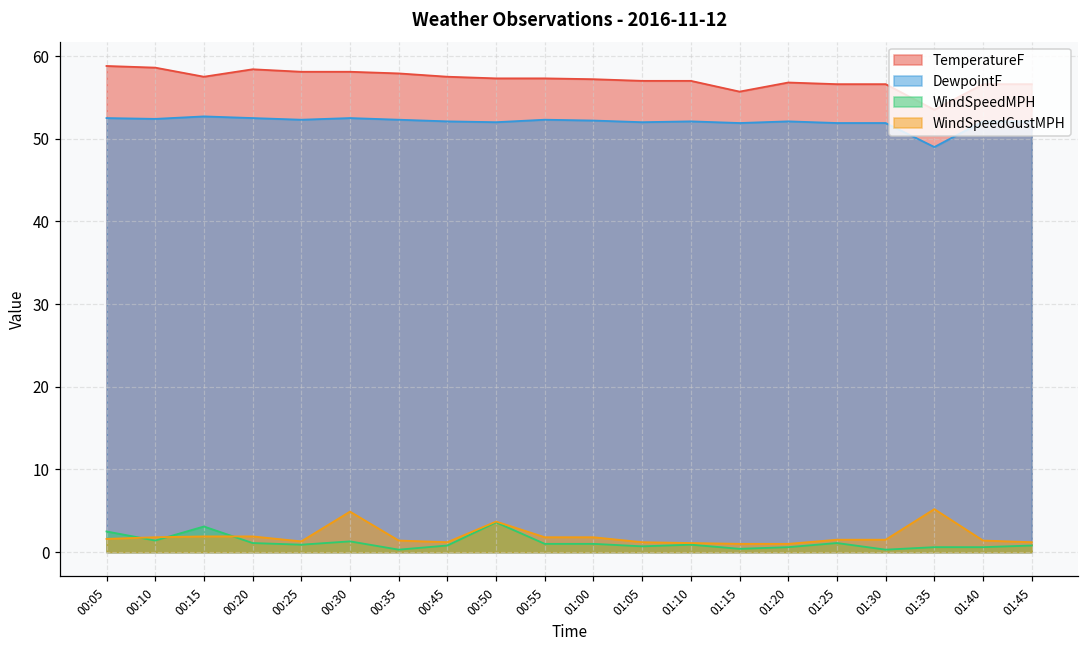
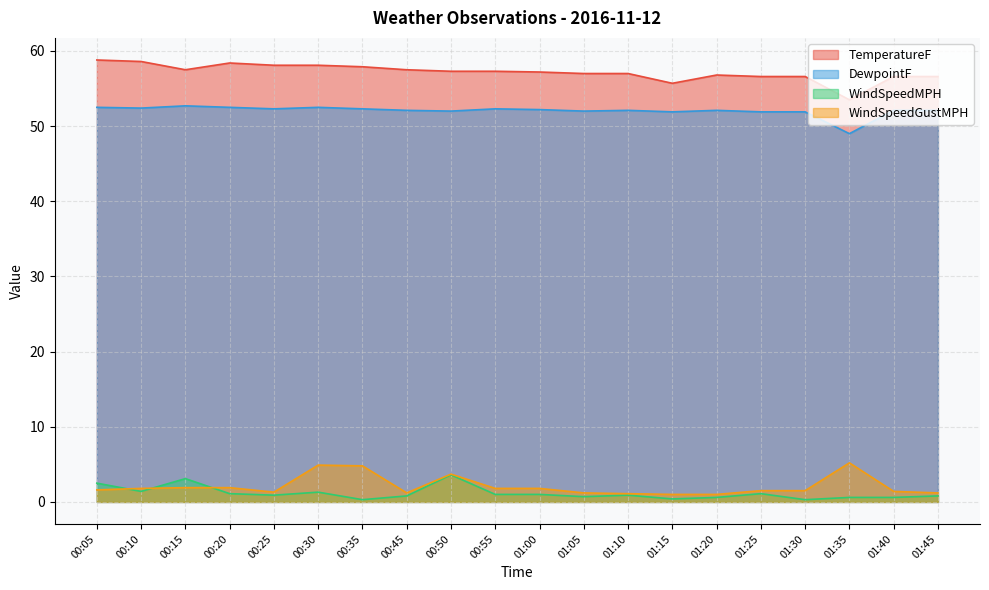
WindSpeedGustMPH, 00:35: 1 -> 5
